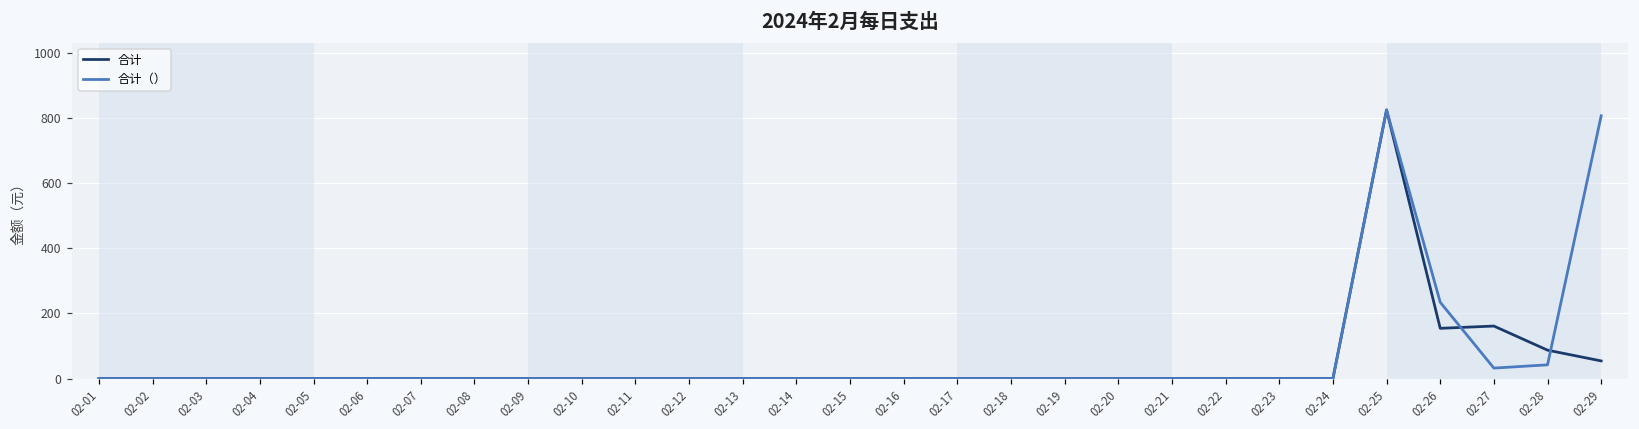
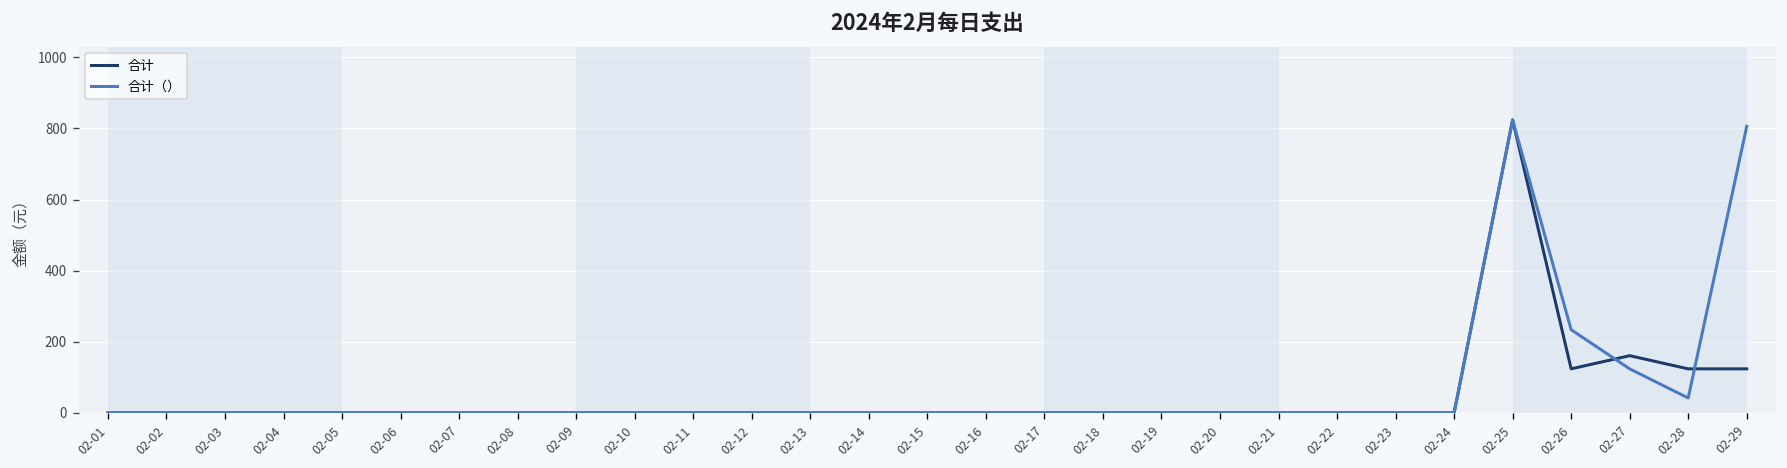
合计, 02-26: 150 -> 120
合计（）, 02-27: 30 -> 120
合计, 02-28: 90 -> 120
合计, 02-29: 50 -> 120
